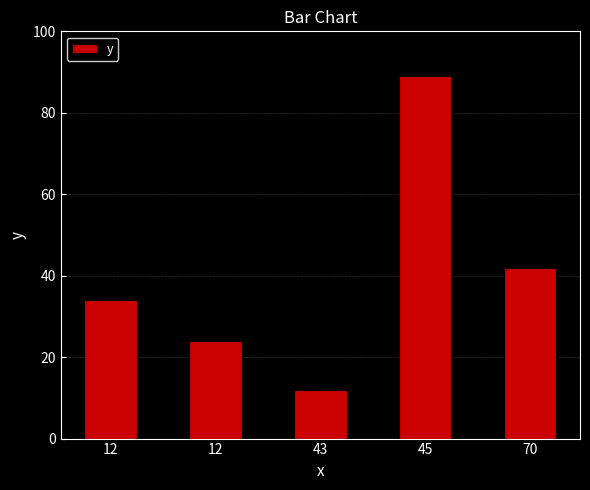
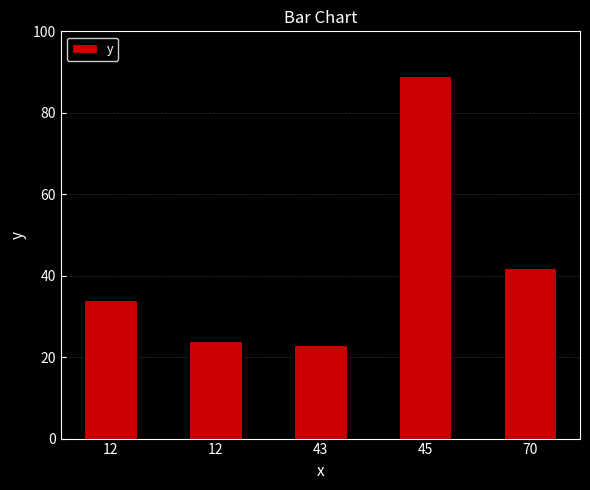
43: 12 -> 23
